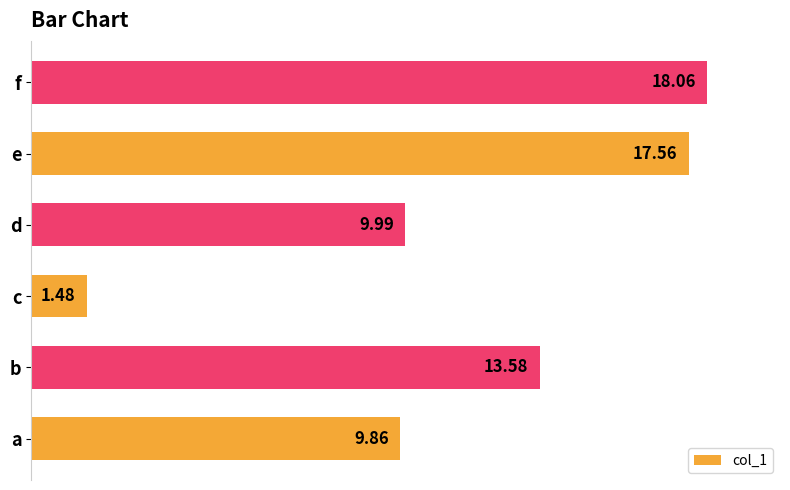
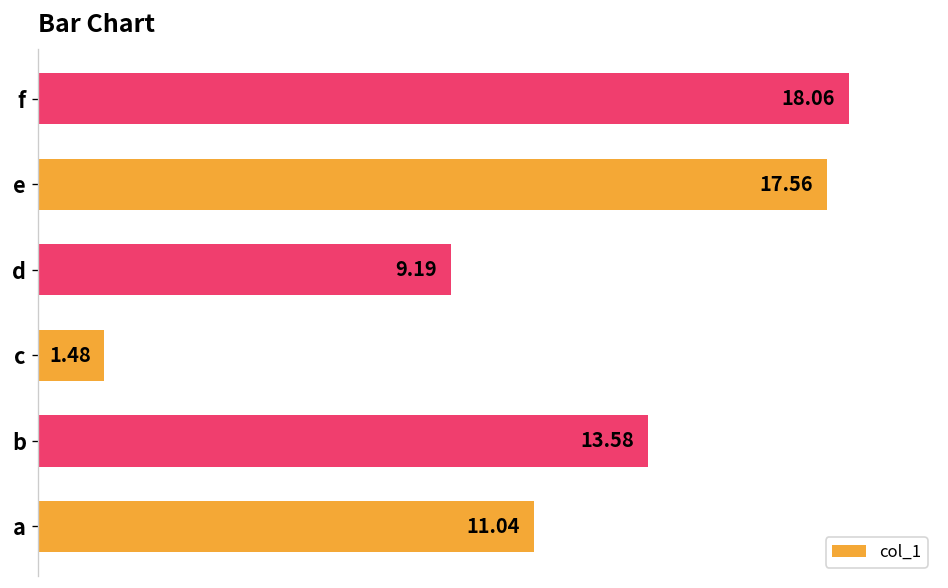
d: 9.99 -> 9.19
a: 9.86 -> 11.04
